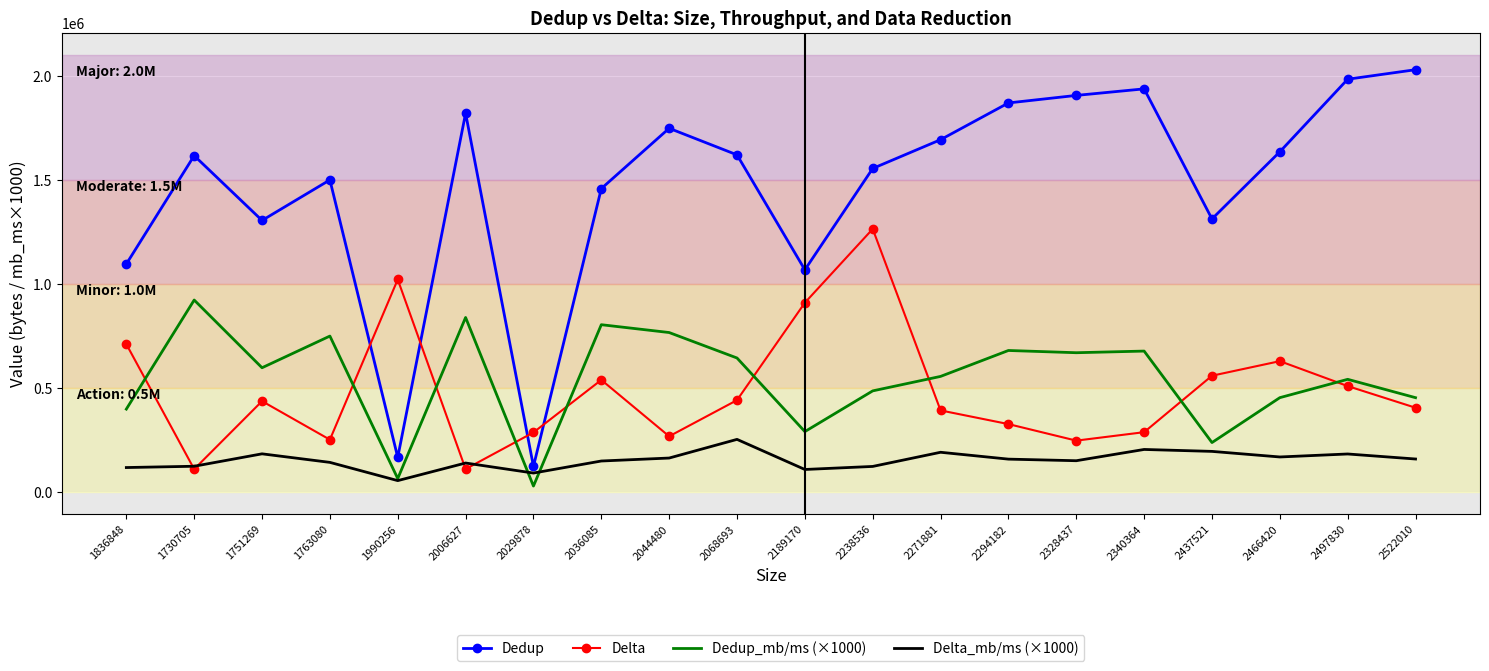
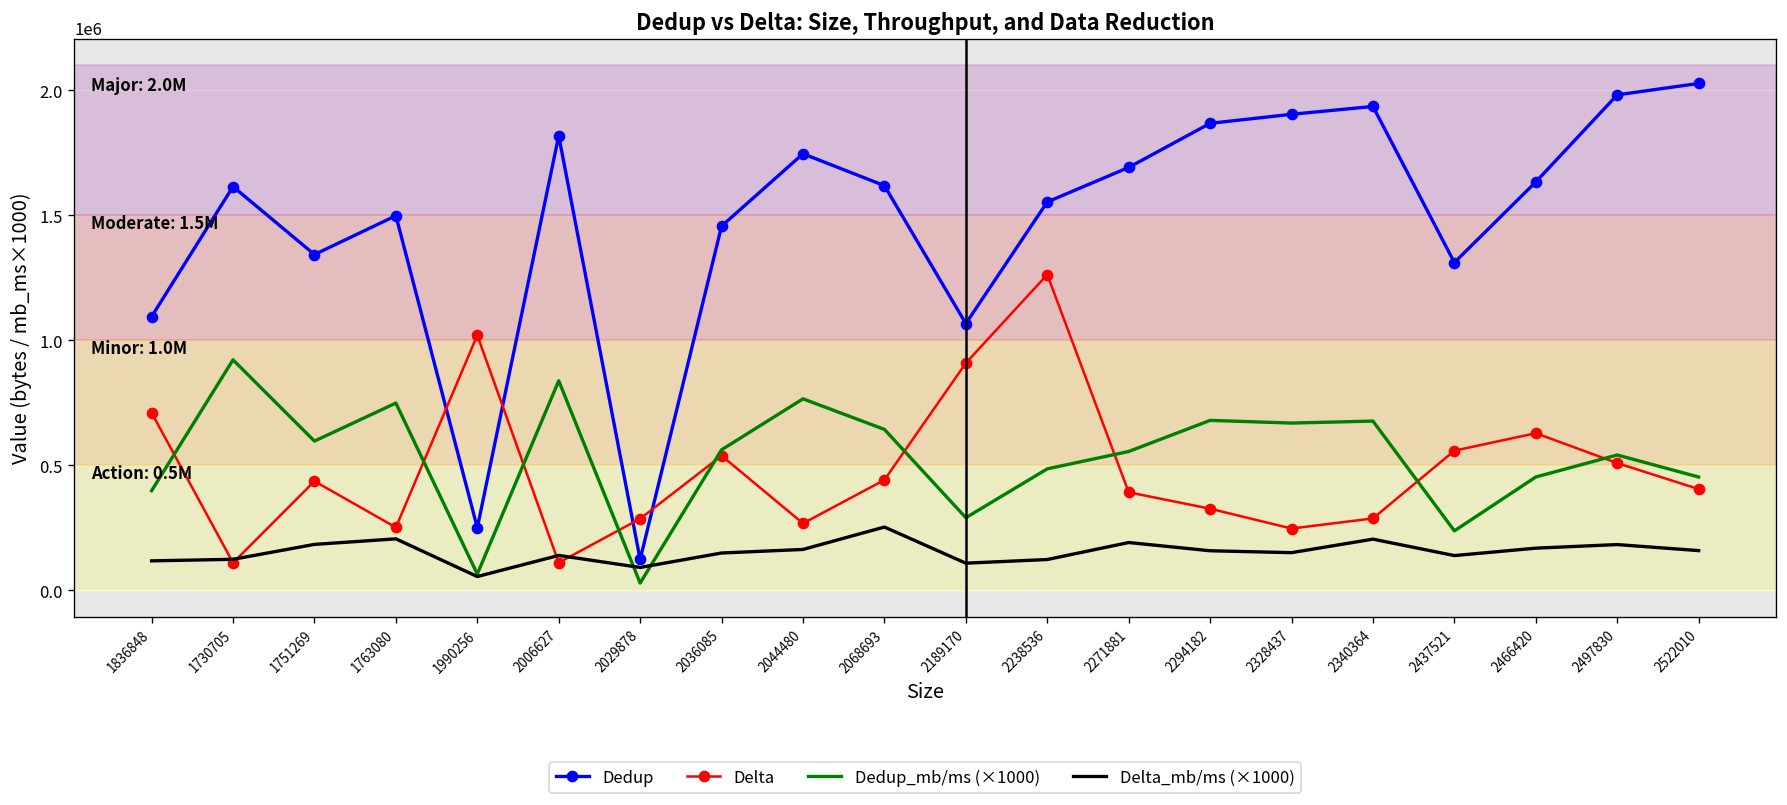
Dedup, 1751269: 1300000 -> 1340000
Delta_mb/ms (×1000), 1763080: 140000 -> 210000
Dedup, 1990256: 170000 -> 250000
Dedup_mb/ms (×1000), 2036085: 800000 -> 560000
Delta_mb/ms (×1000), 2437521: 200000 -> 140000
